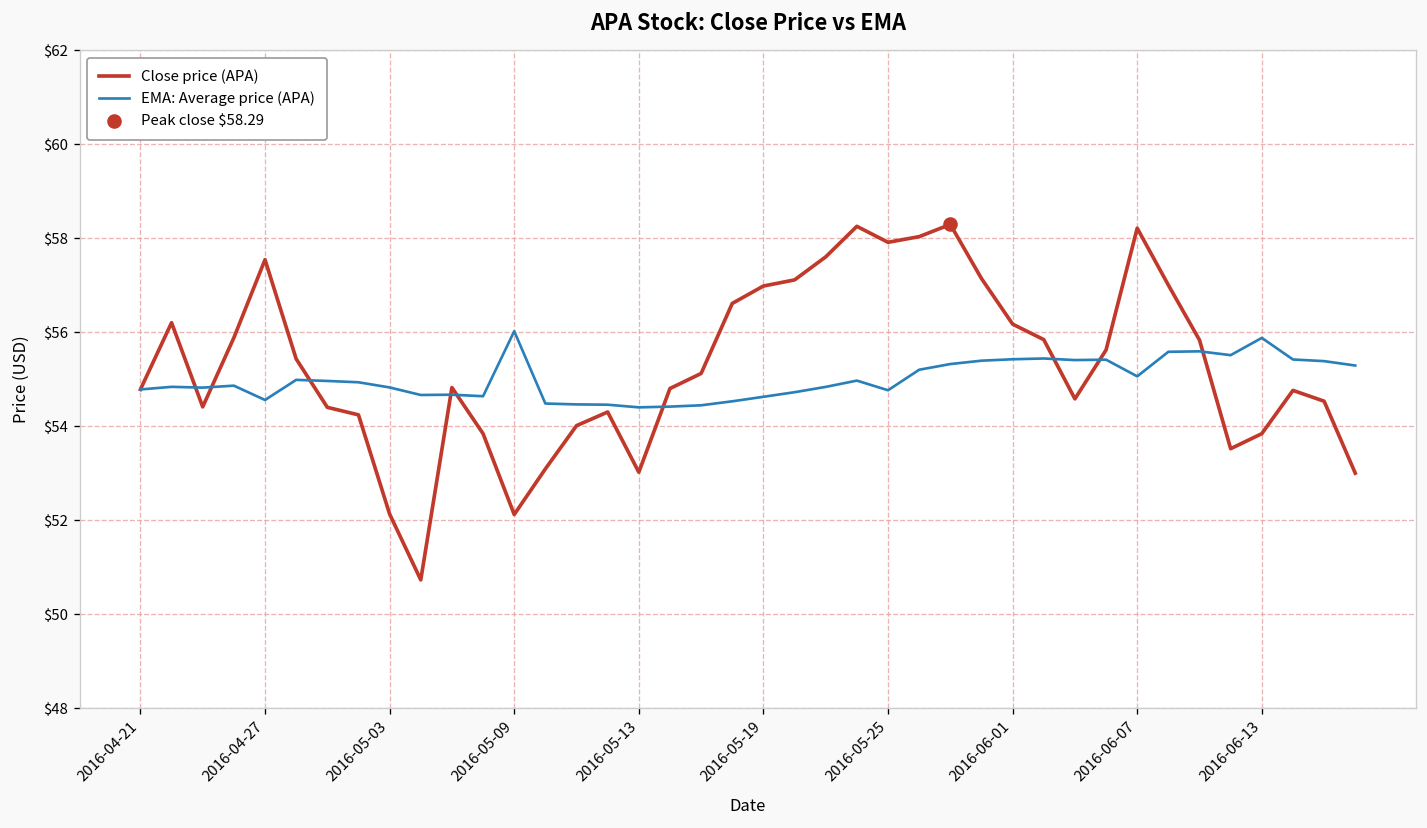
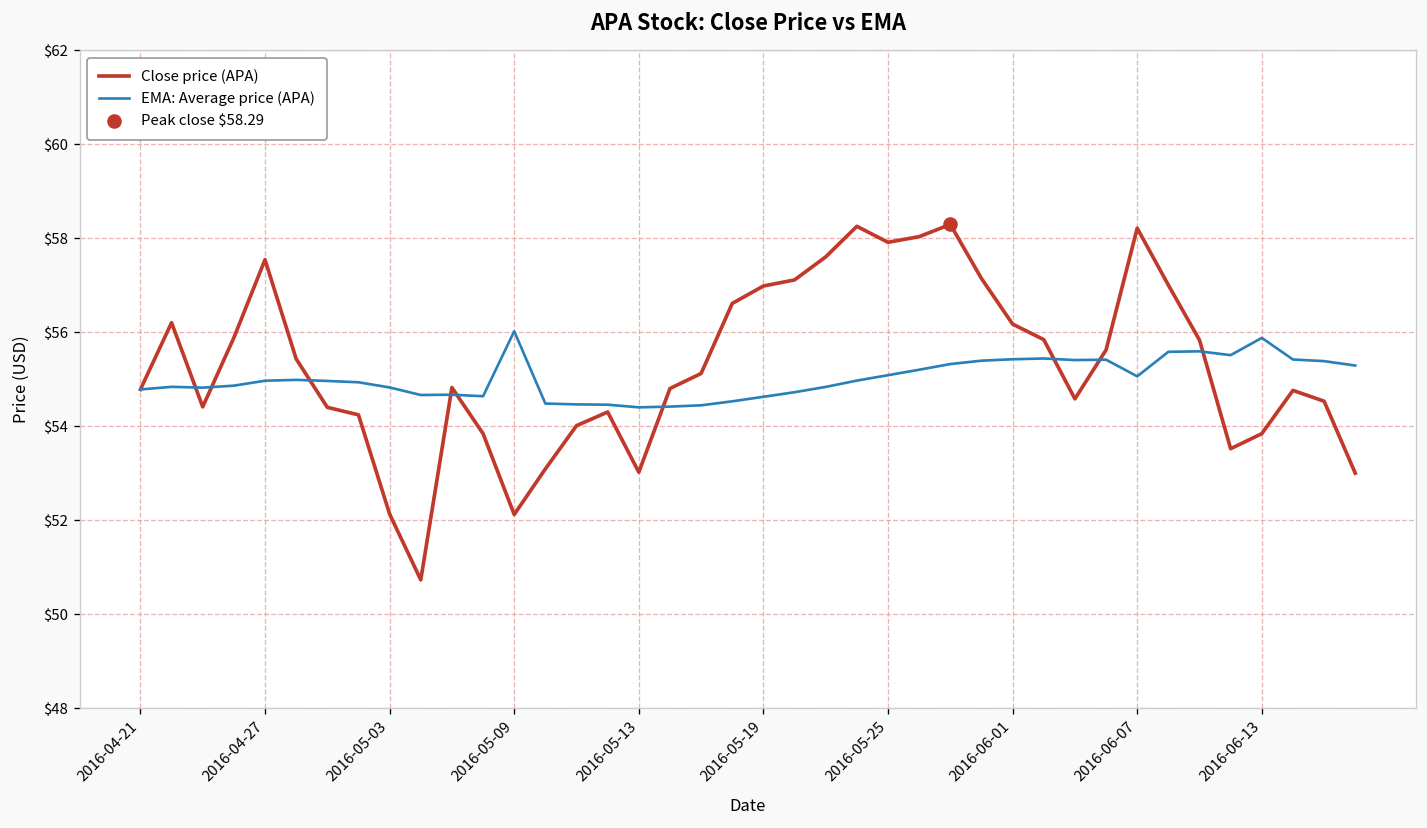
EMA: Average price (APA), 2016-04-27: $54.6 -> $55.0
EMA: Average price (APA), 2016-05-25: $54.8 -> $55.1
